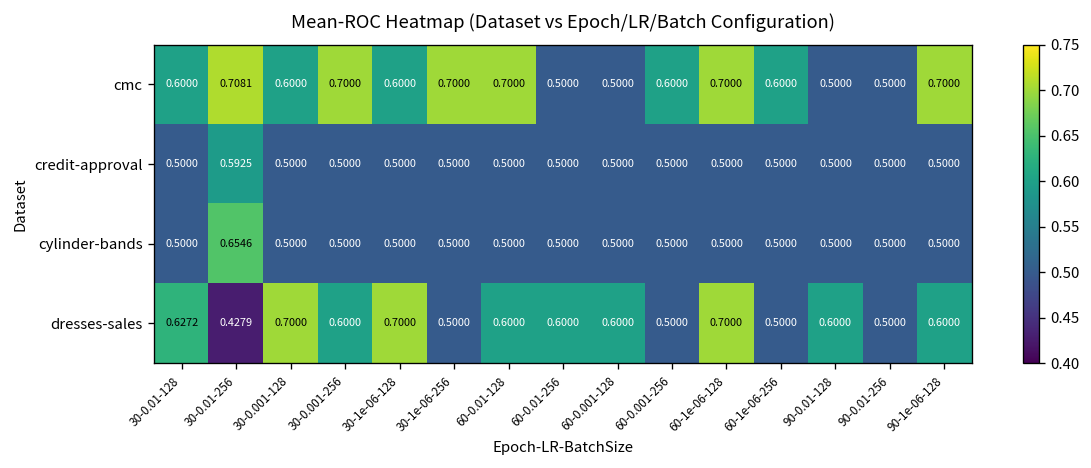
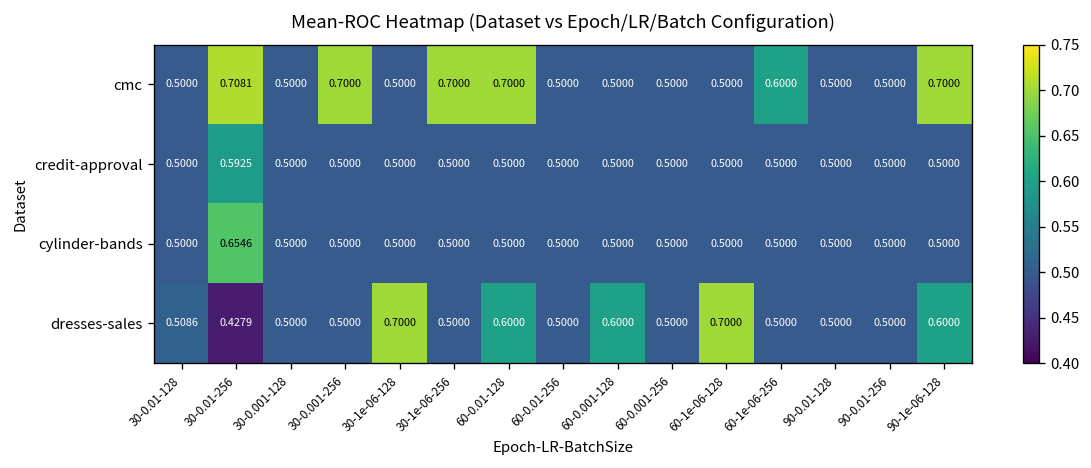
cmc, 30-0.01-128: 0.6000 -> 0.5000
cmc, 30-0.001-128: 0.6000 -> 0.5000
cmc, 30-1e-06-128: 0.6000 -> 0.5000
cmc, 60-0.001-256: 0.6000 -> 0.5000
cmc, 60-1e-06-128: 0.7000 -> 0.5000
dresses-sales, 30-0.01-128: 0.6272 -> 0.5086
dresses-sales, 30-0.001-128: 0.7000 -> 0.5000
dresses-sales, 30-0.001-256: 0.6000 -> 0.5000
dresses-sales, 60-0.01-256: 0.6000 -> 0.5000
dresses-sales, 90-0.01-128: 0.6000 -> 0.5000
